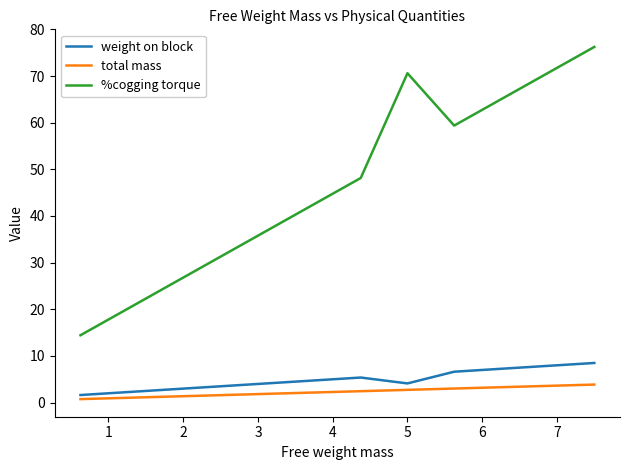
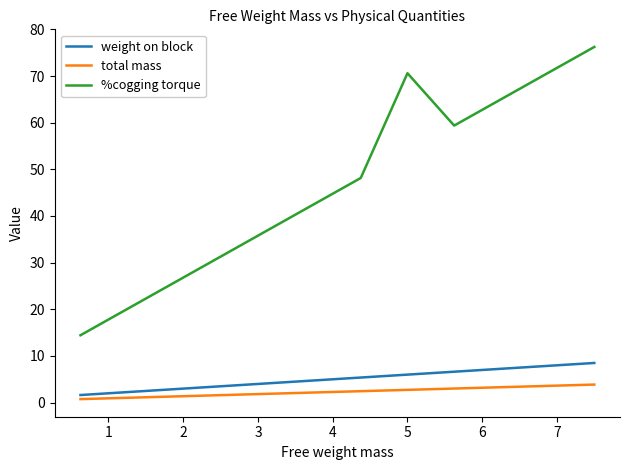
weight on block, 5: 4 -> 6
